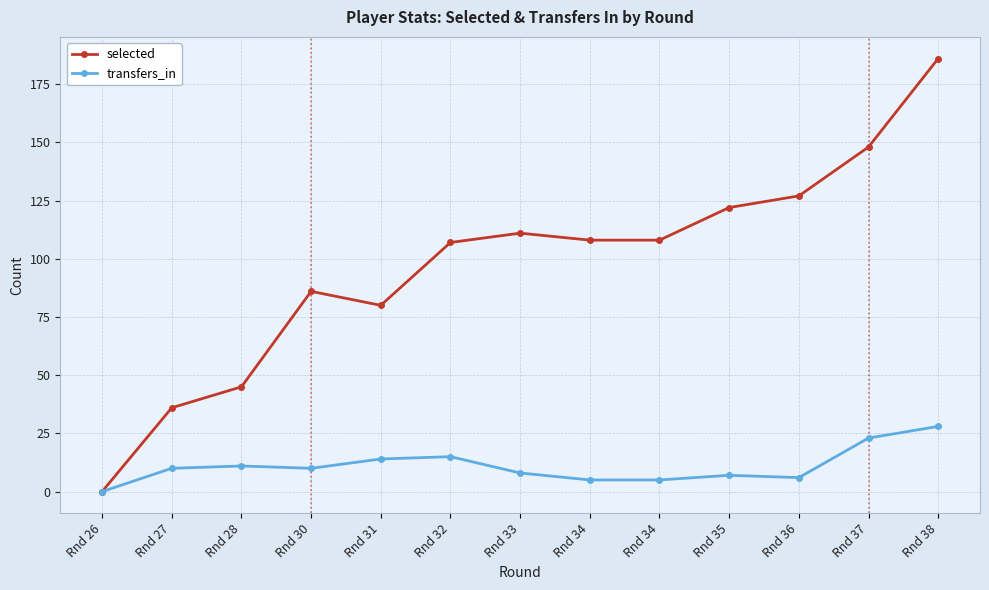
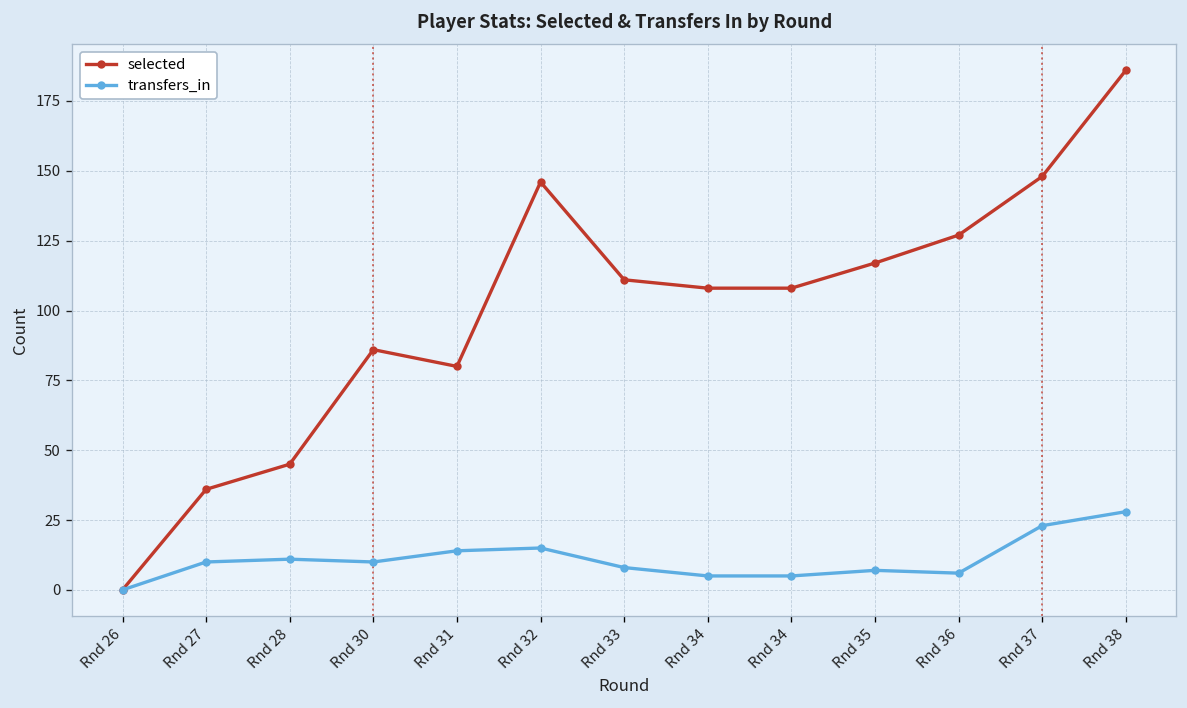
selected, Rnd 32: 107 -> 146
selected, Rnd 35: 122 -> 117
